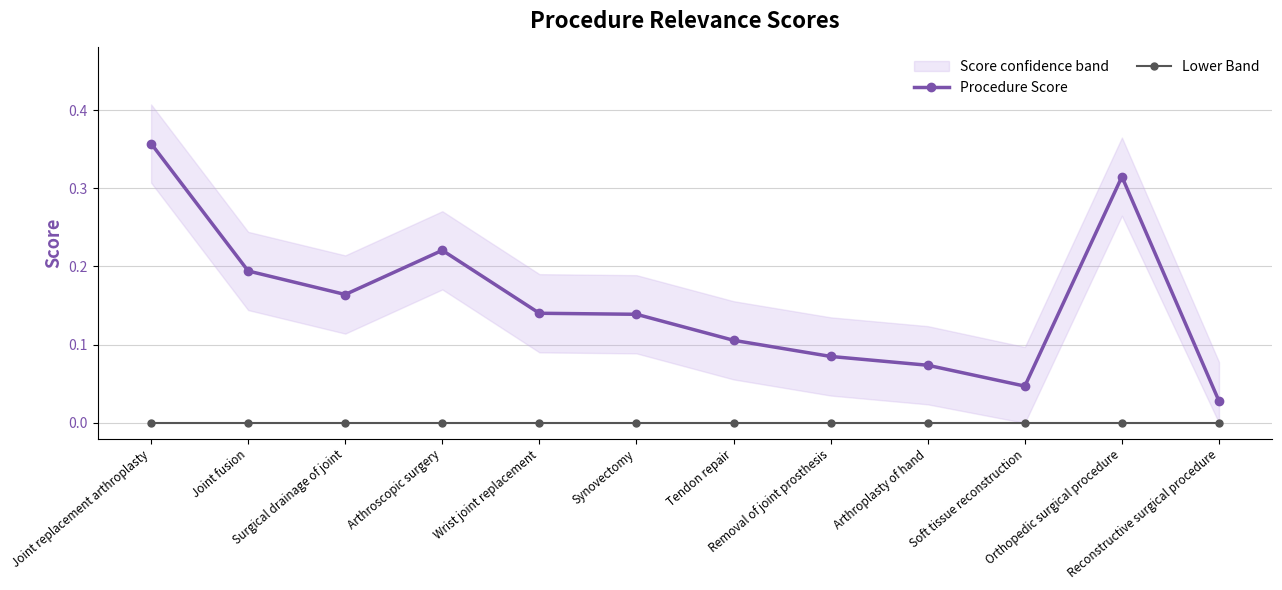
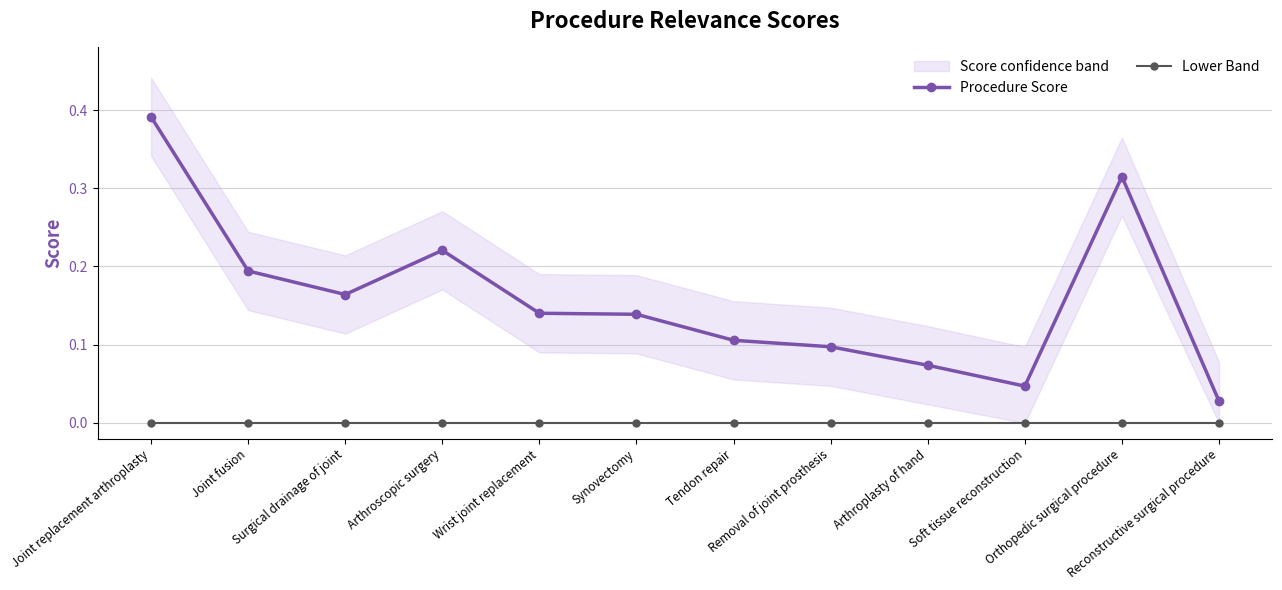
Procedure Score, Joint replacement arthroplasty: 0.36 -> 0.39
Procedure Score, Removal of joint prosthesis: 0.09 -> 0.10
